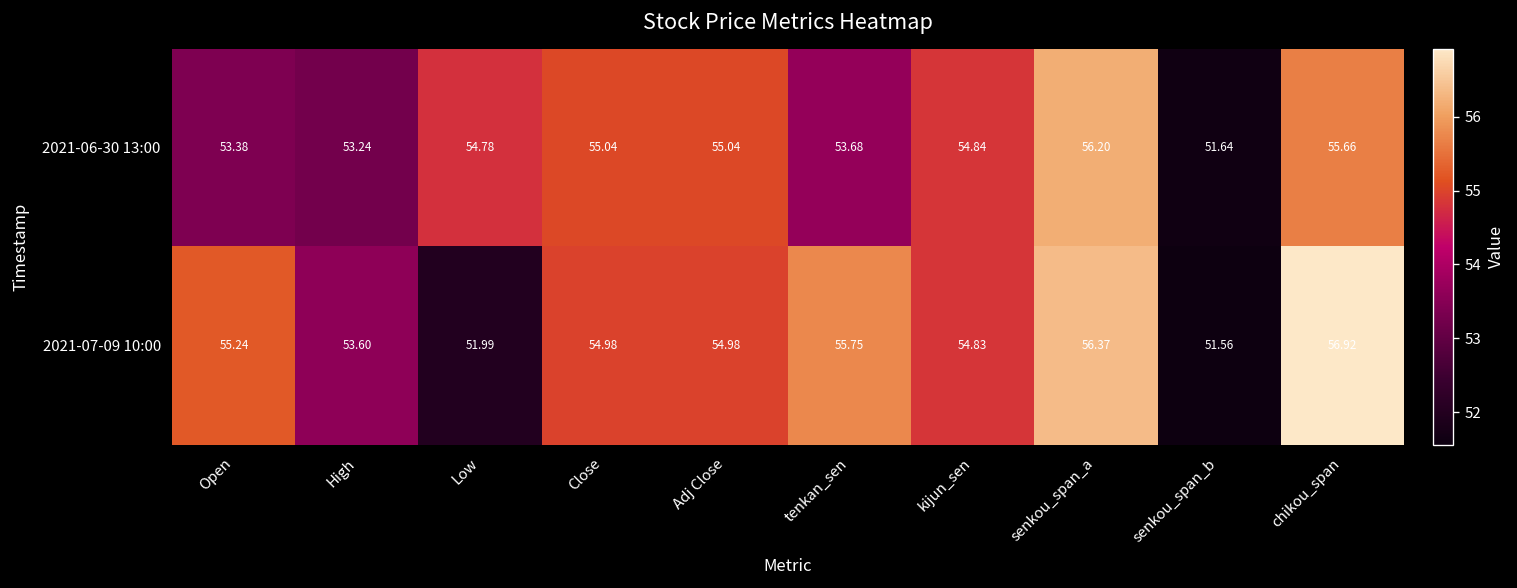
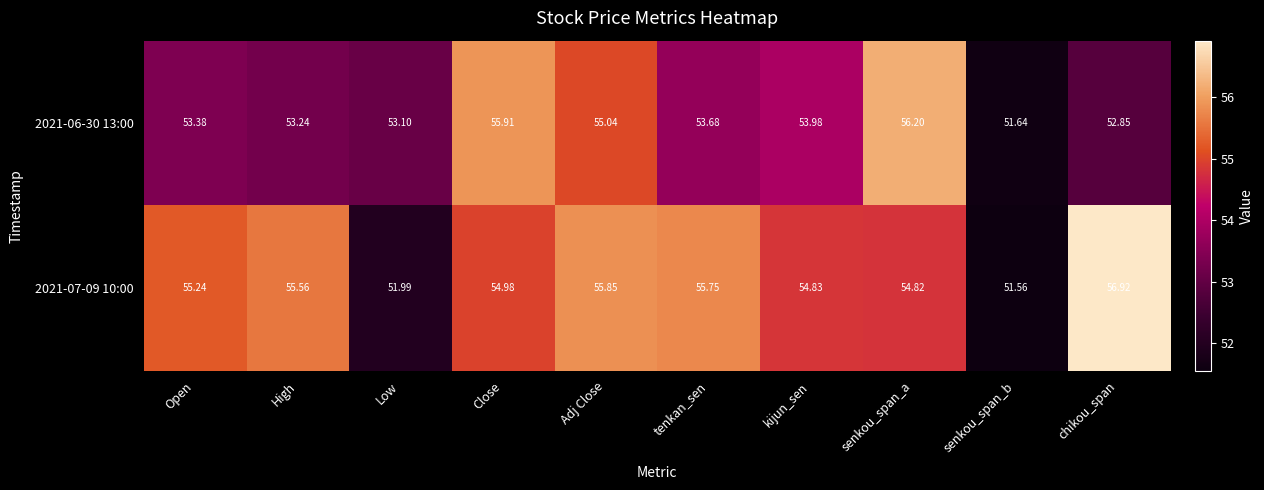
2021-06-30 13:00, Low: 54.78 -> 53.10
2021-06-30 13:00, Close: 55.04 -> 55.91
2021-06-30 13:00, kijun_sen: 54.84 -> 53.98
2021-06-30 13:00, chikou_span: 55.66 -> 52.85
2021-07-09 10:00, High: 53.60 -> 55.56
2021-07-09 10:00, Adj Close: 54.98 -> 55.85
2021-07-09 10:00, senkou_span_a: 56.37 -> 54.82
